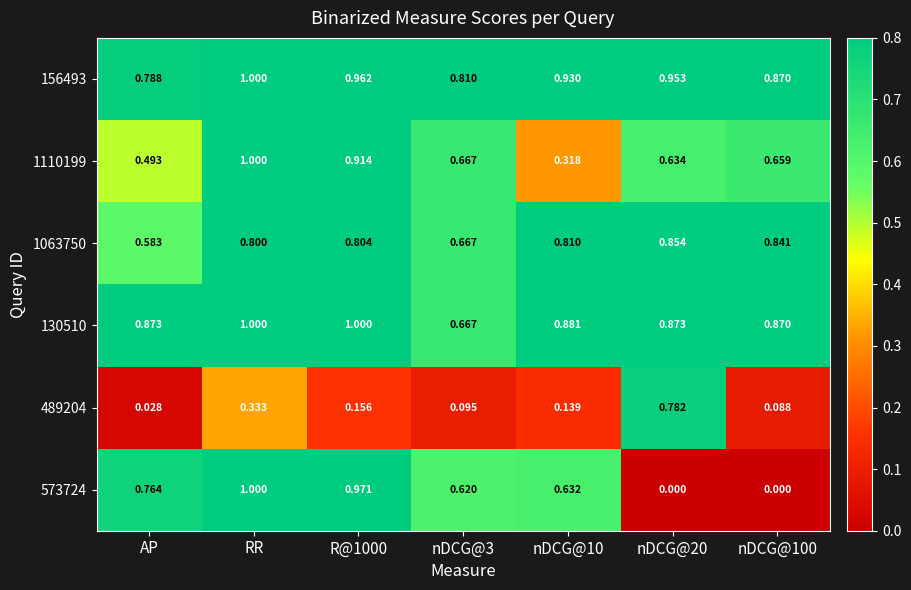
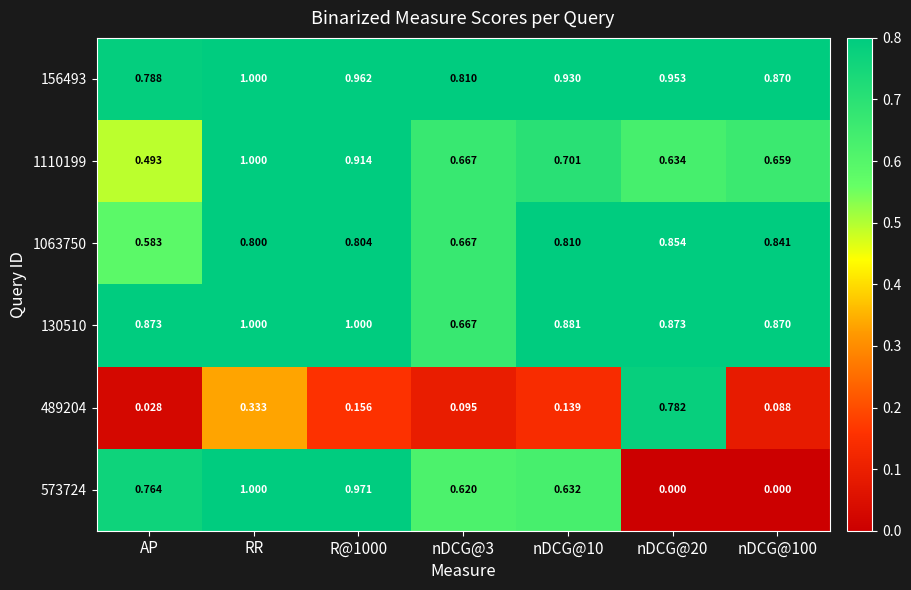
1110199, nDCG@10: 0.318 -> 0.701
